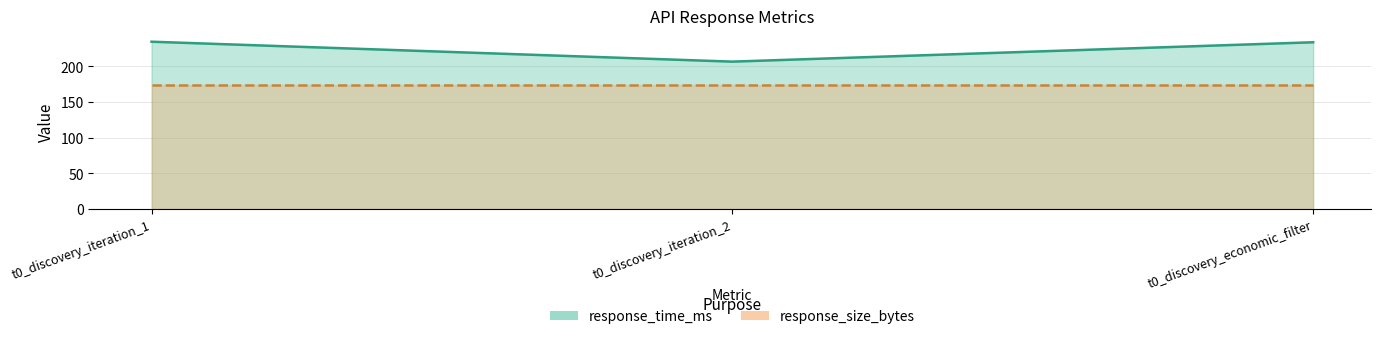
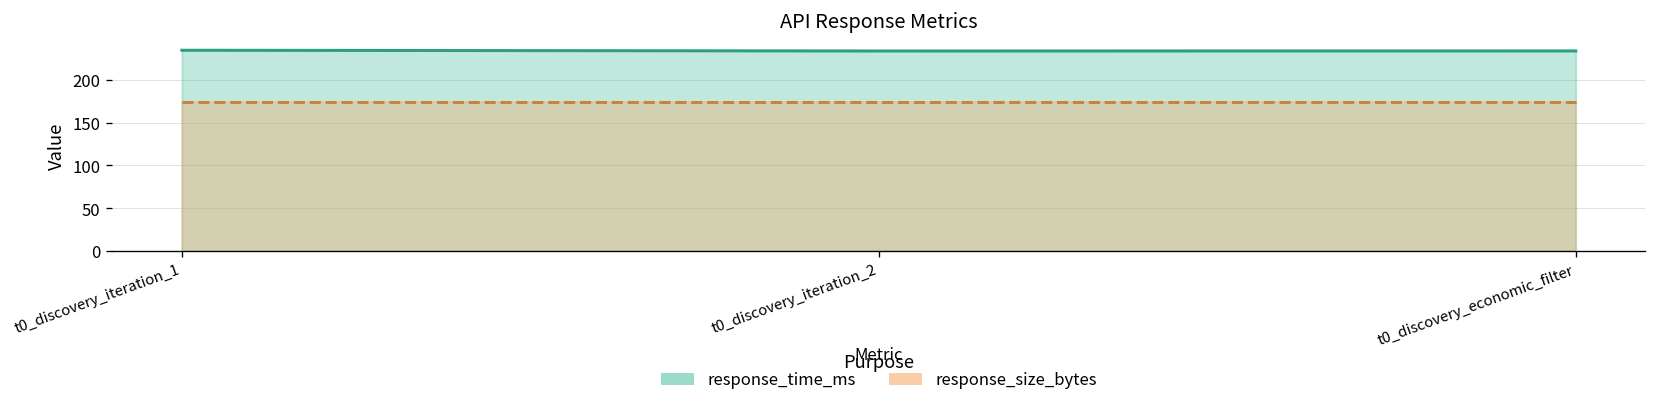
response_time_ms, t0_discovery_iteration_2: 210 -> 230
